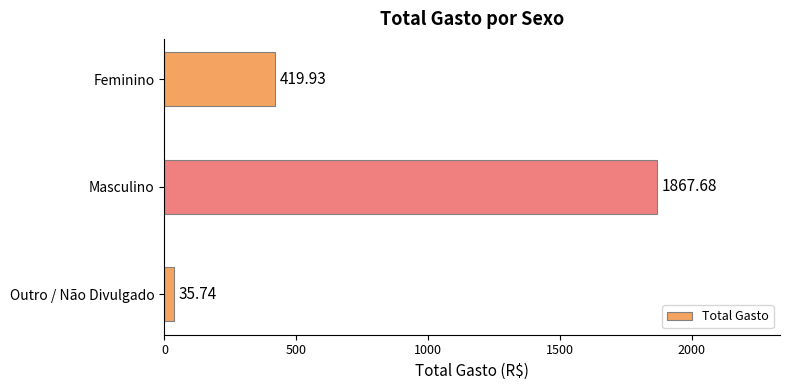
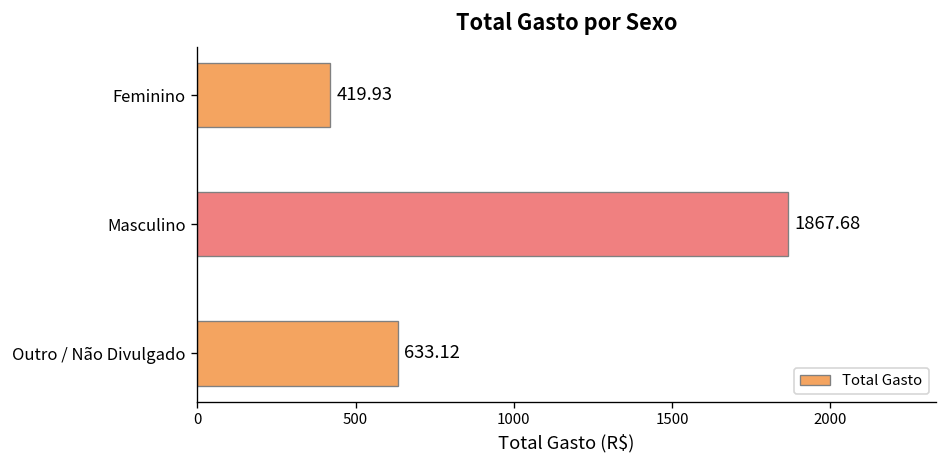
Outro / Não Divulgado: 35.74 -> 633.12
